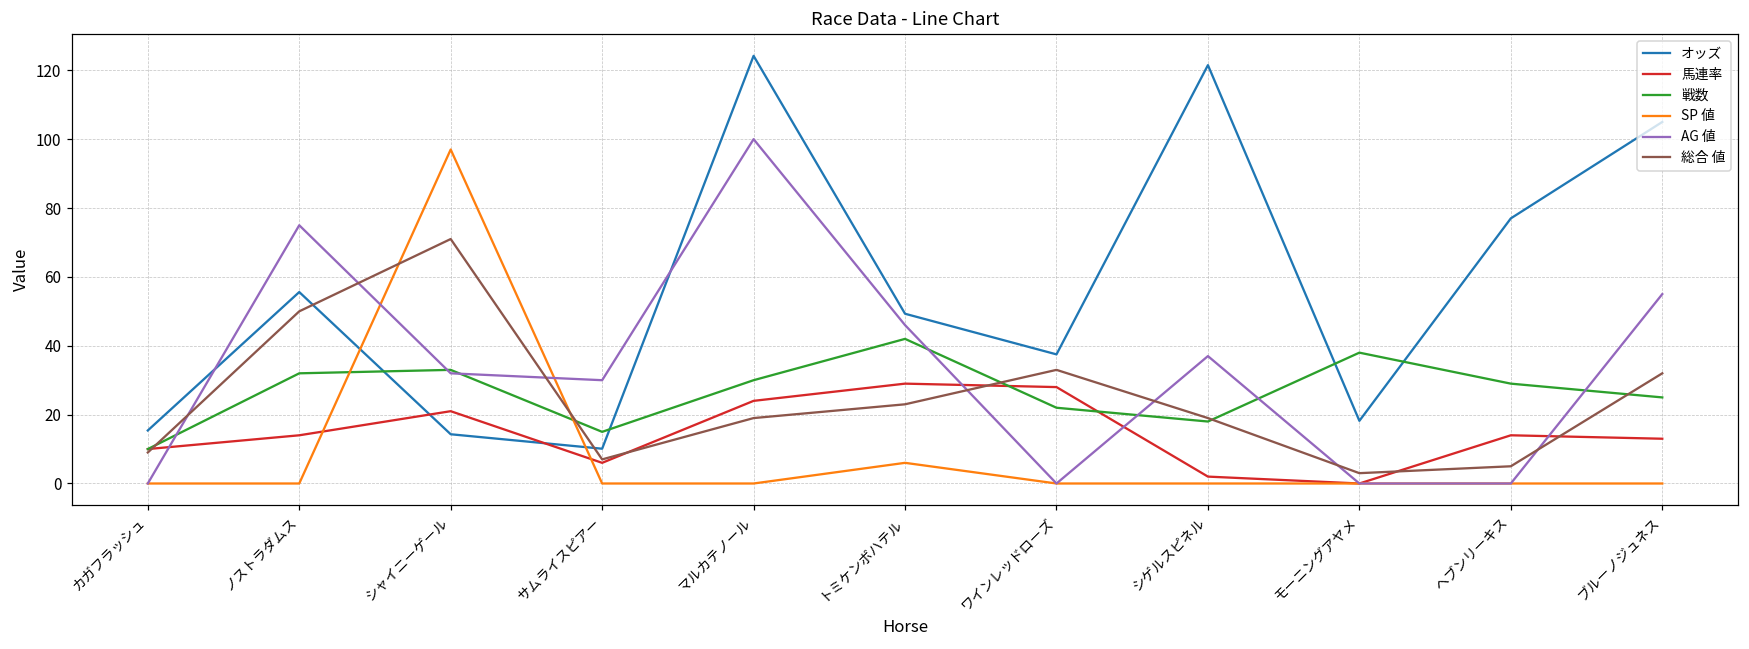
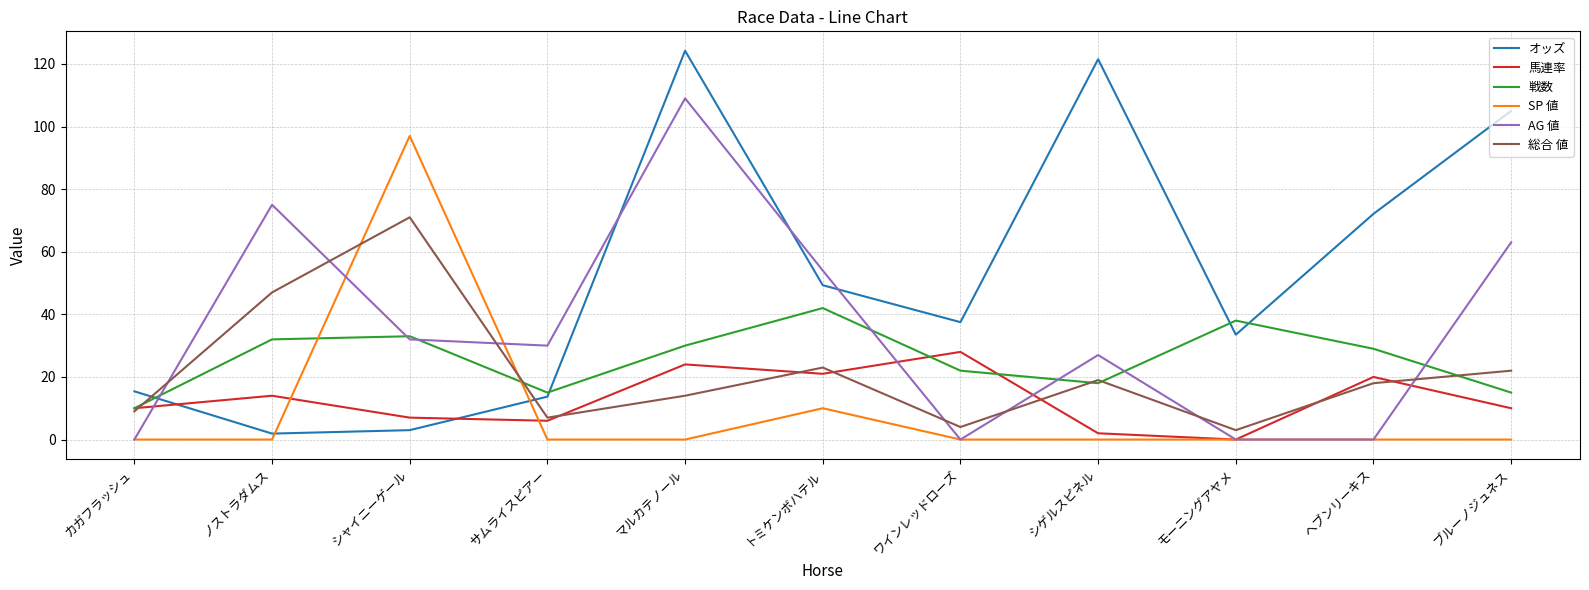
オッズ, ノストラダムス: 56 -> 2
総合 値, ノストラダムス: 50 -> 47
オッズ, シャイニーゲール: 14 -> 3
馬連率, シャイニーゲール: 21 -> 7
オッズ, サムライスピアー: 10 -> 14
AG 値, マルカテノール: 100 -> 109
総合 値, マルカテノール: 19 -> 14
馬連率, トミケンボハテル: 29 -> 21
SP 値, トミケンボハテル: 6 -> 10
AG 値, トミケンボハテル: 46 -> 54
総合 値, ワインレッドローズ: 33 -> 4
AG 値, シゲルスピネル: 37 -> 27
オッズ, モーニングアヤメ: 18 -> 34
オッズ, ヘブンリーキス: 77 -> 72
馬連率, ヘブンリーキス: 14 -> 20
総合 値, ヘブンリーキス: 5 -> 18
馬連率, ブルーノジュネス: 13 -> 10
戦数, ブルーノジュネス: 25 -> 15
AG 値, ブルーノジュネス: 55 -> 63
総合 値, ブルーノジュネス: 32 -> 22
